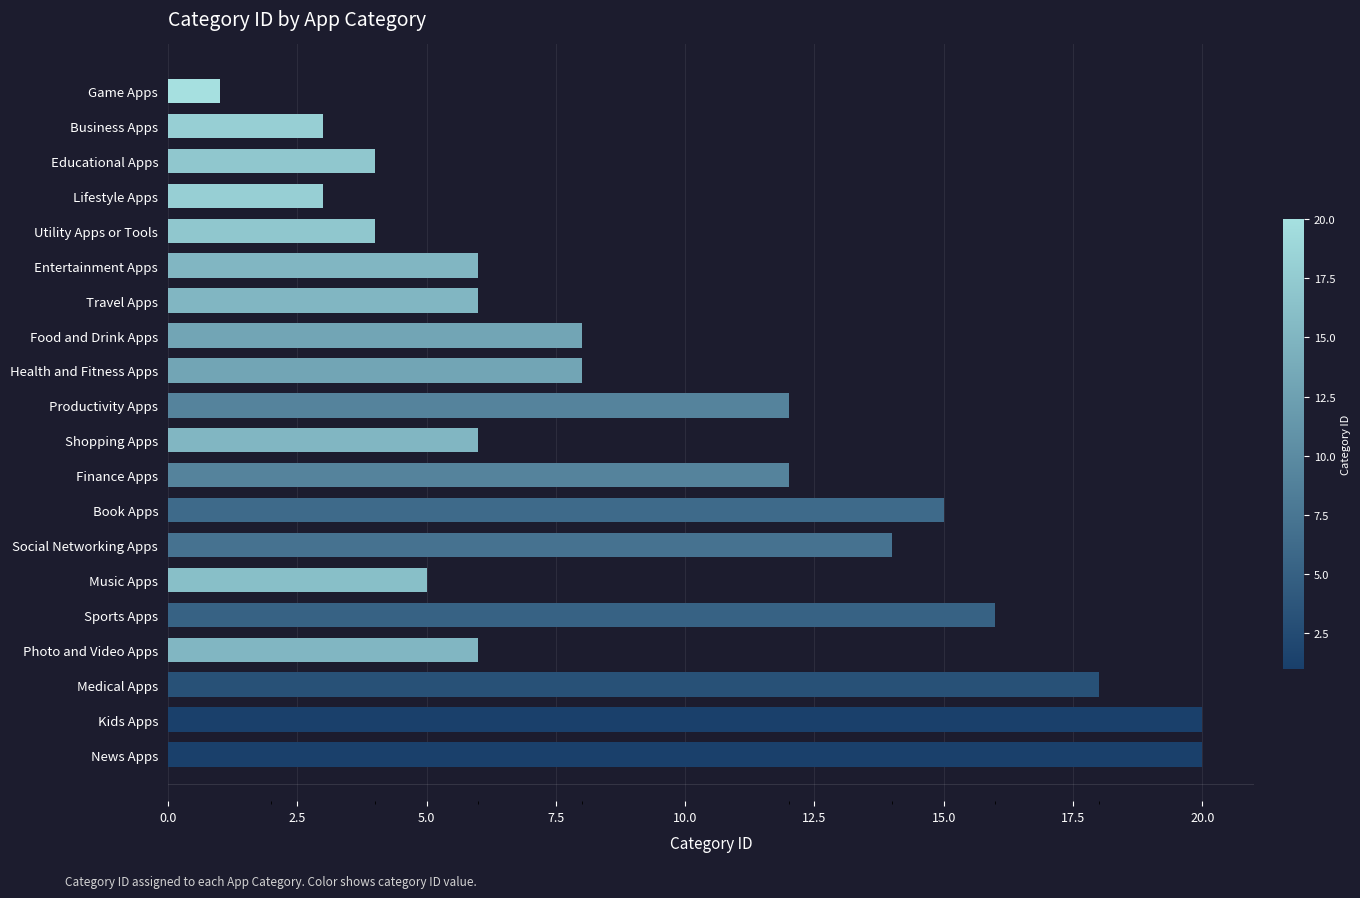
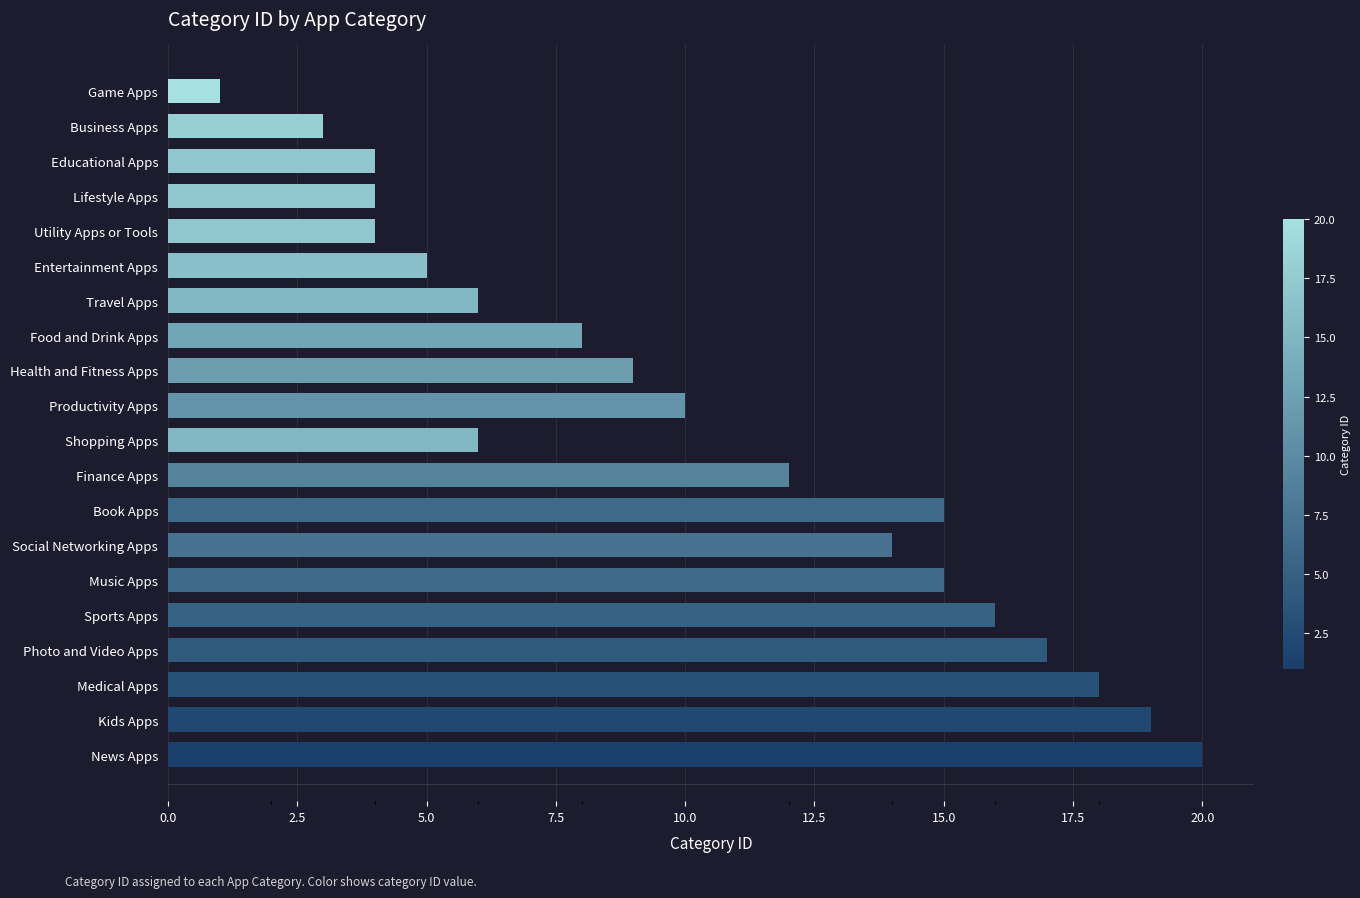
Lifestyle Apps: 3 -> 4
Entertainment Apps: 6 -> 5
Health and Fitness Apps: 8 -> 9
Productivity Apps: 12 -> 10
Music Apps: 5 -> 15
Photo and Video Apps: 6 -> 17
Kids Apps: 20 -> 19
